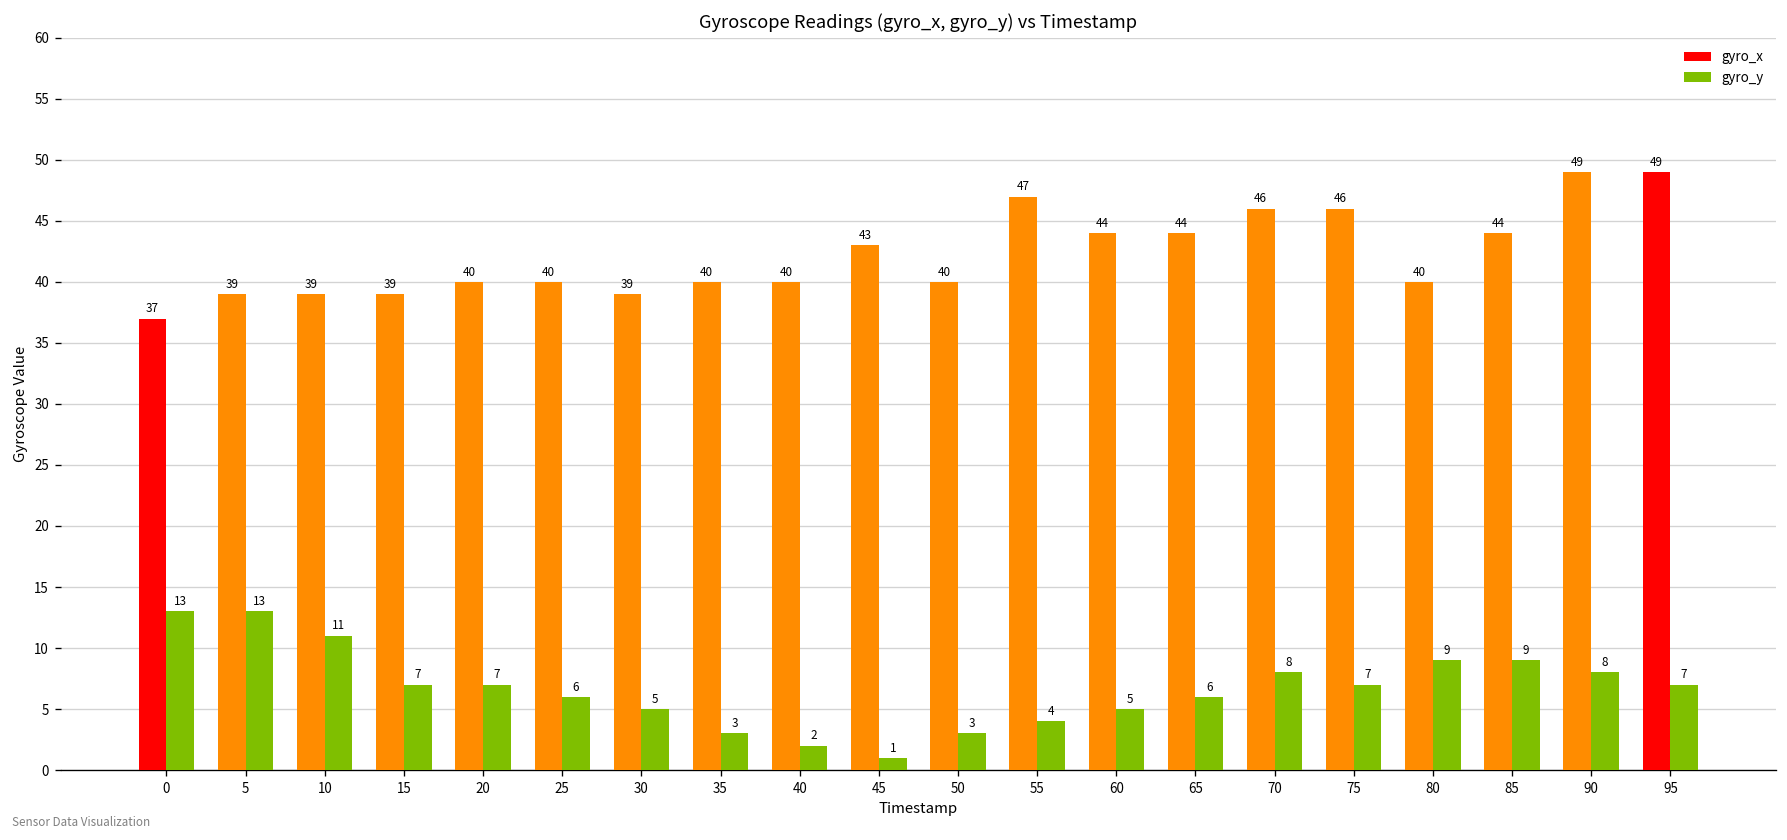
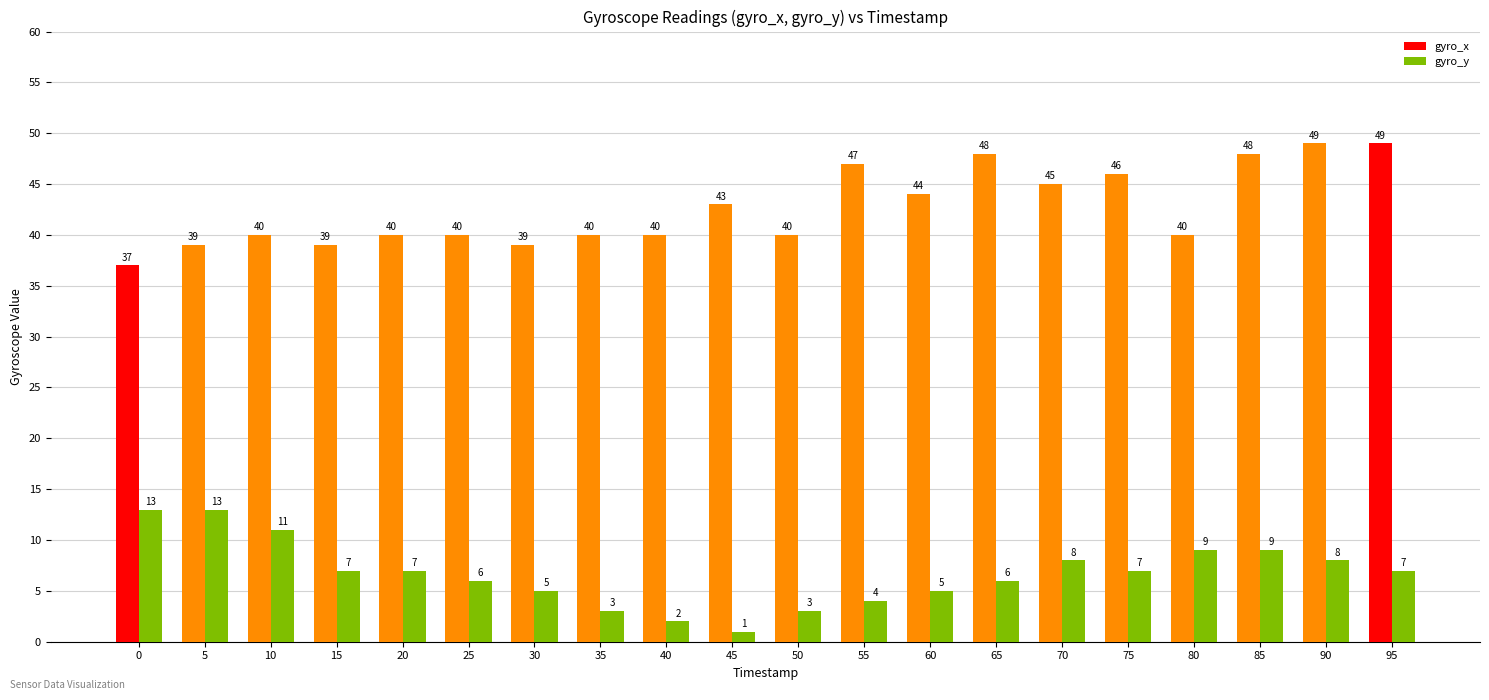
gyro_x, 10: 39 -> 40
gyro_x, 65: 44 -> 48
gyro_x, 70: 46 -> 45
gyro_x, 85: 44 -> 48
